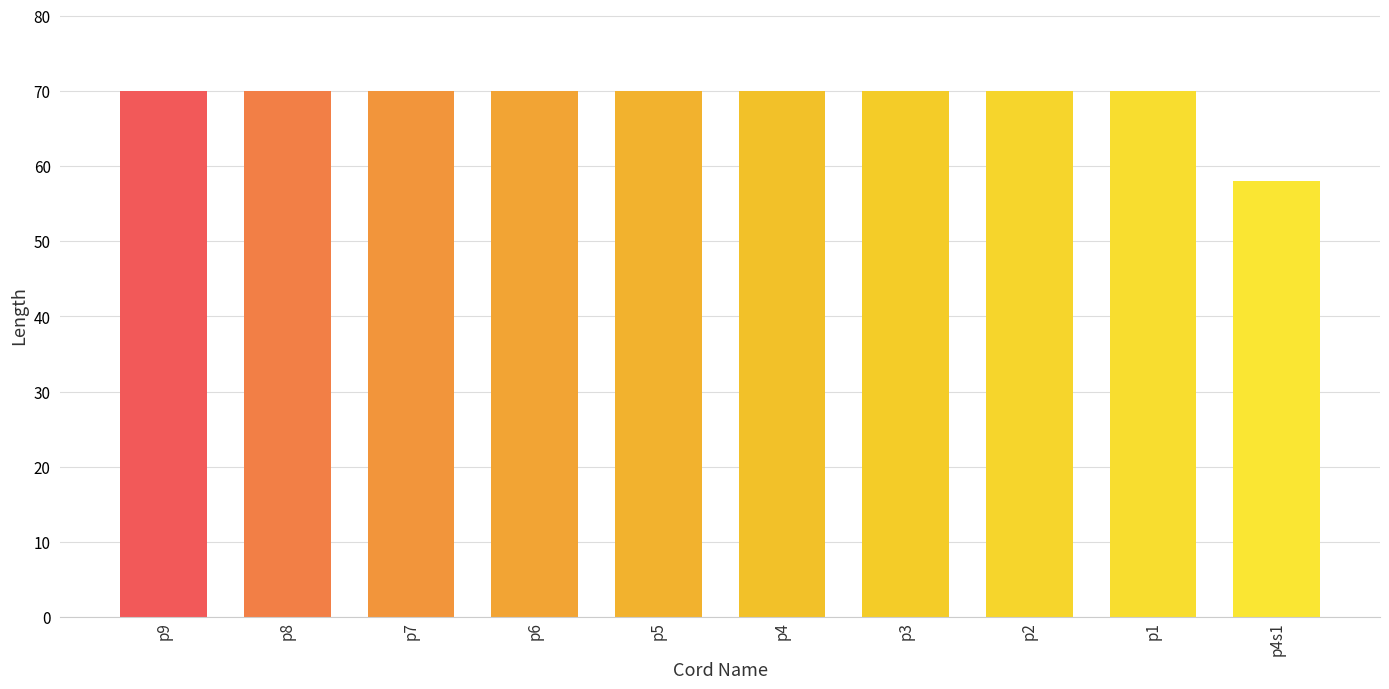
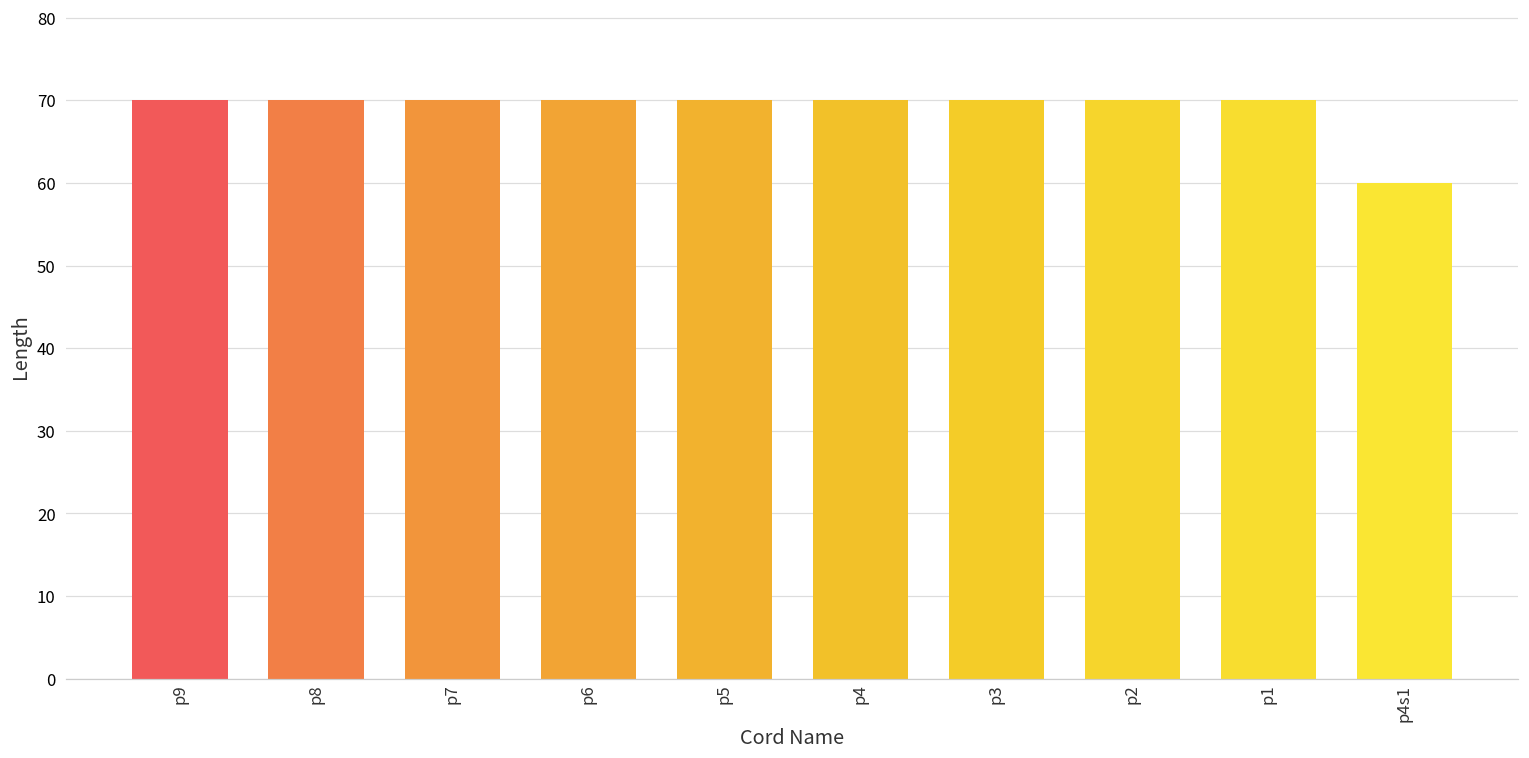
p4s1: 58 -> 60
